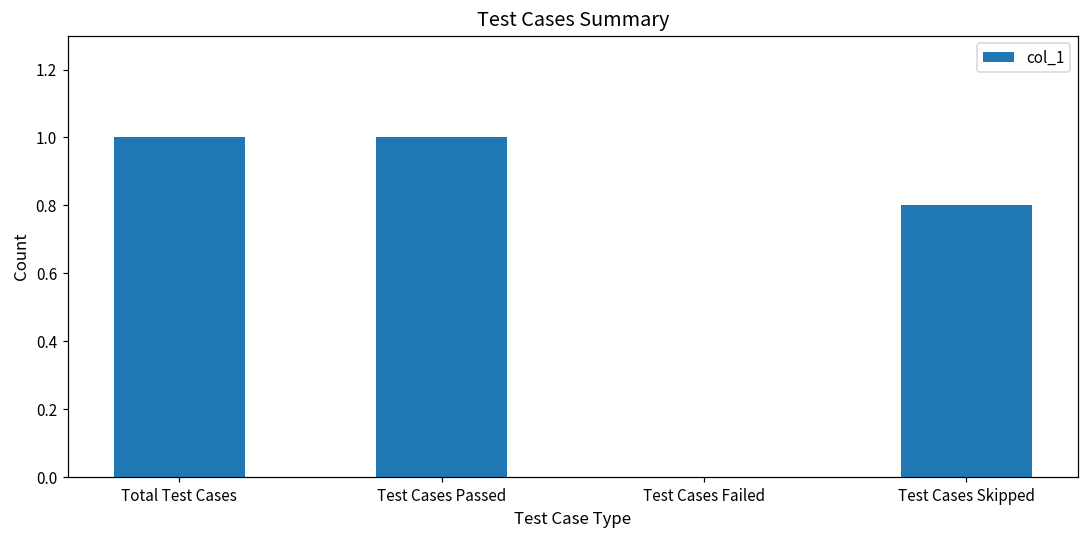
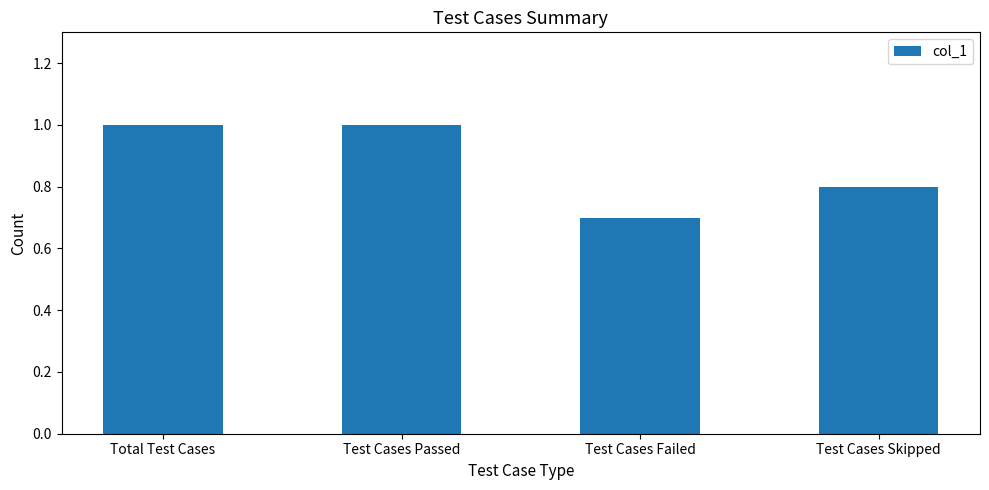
Test Cases Failed: 0.0 -> 0.7
